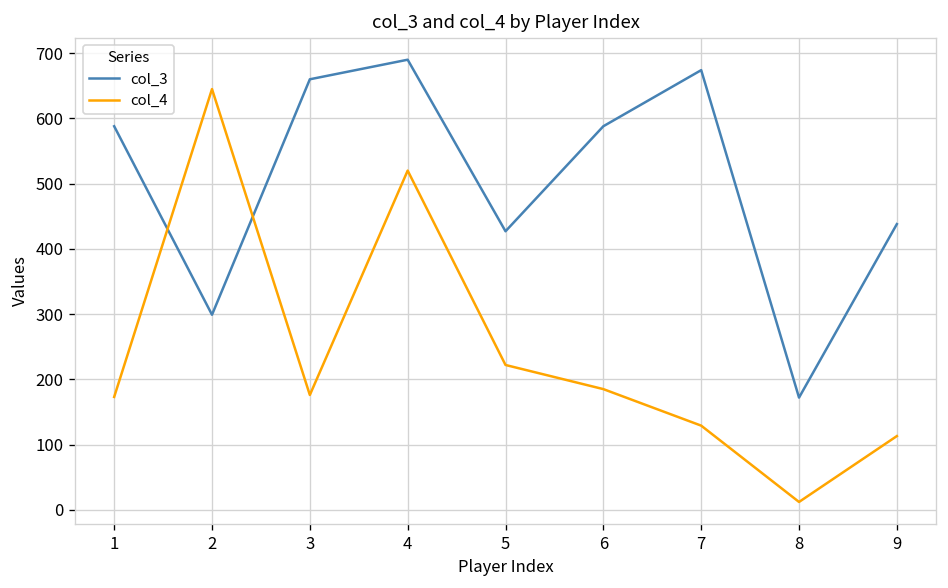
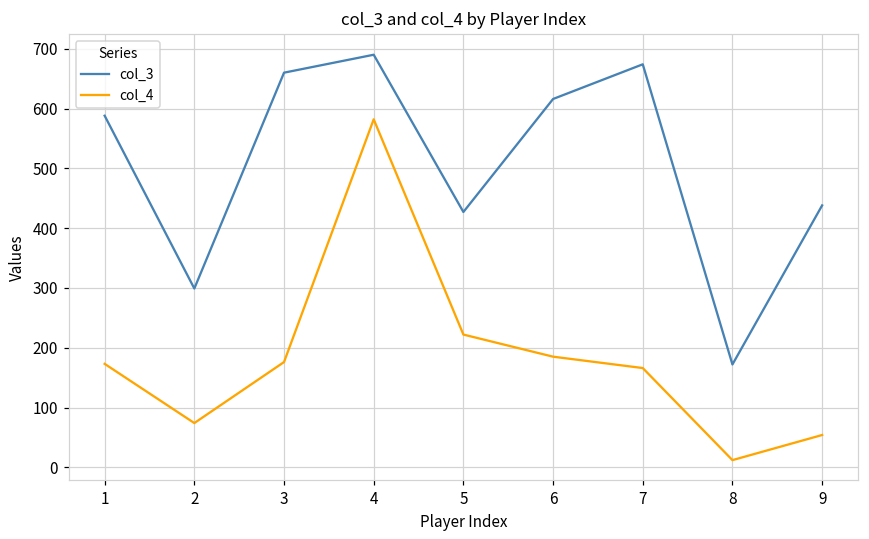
col_4, 2: 650 -> 70
col_4, 4: 520 -> 580
col_3, 6: 590 -> 620
col_4, 7: 130 -> 170
col_4, 9: 110 -> 50
